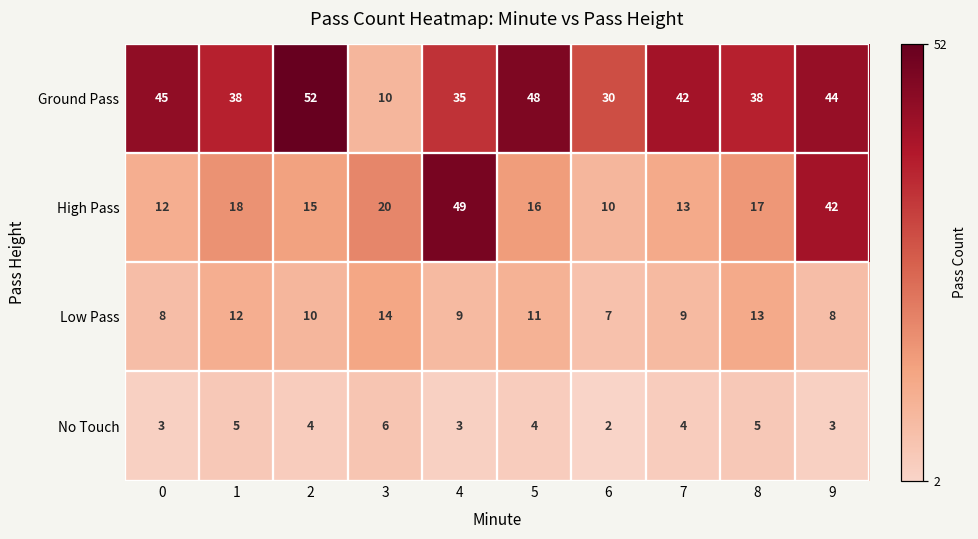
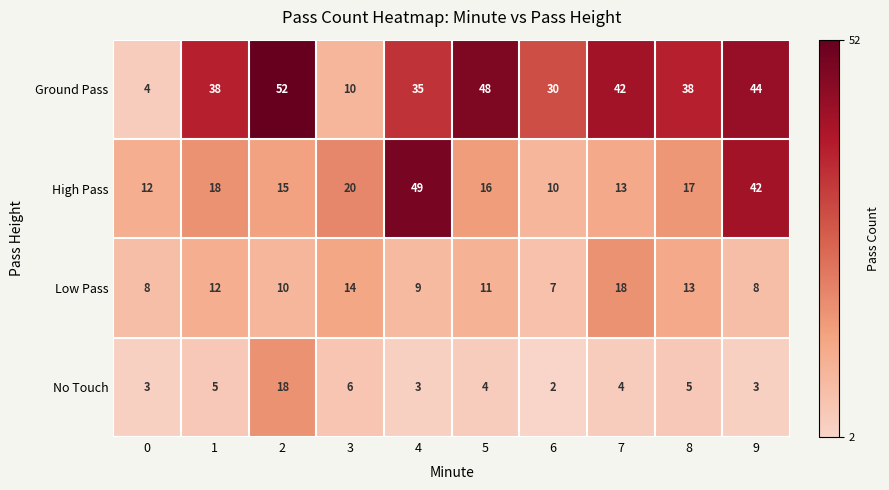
Ground Pass, 0: 45 -> 4
Low Pass, 7: 9 -> 18
No Touch, 2: 4 -> 18
